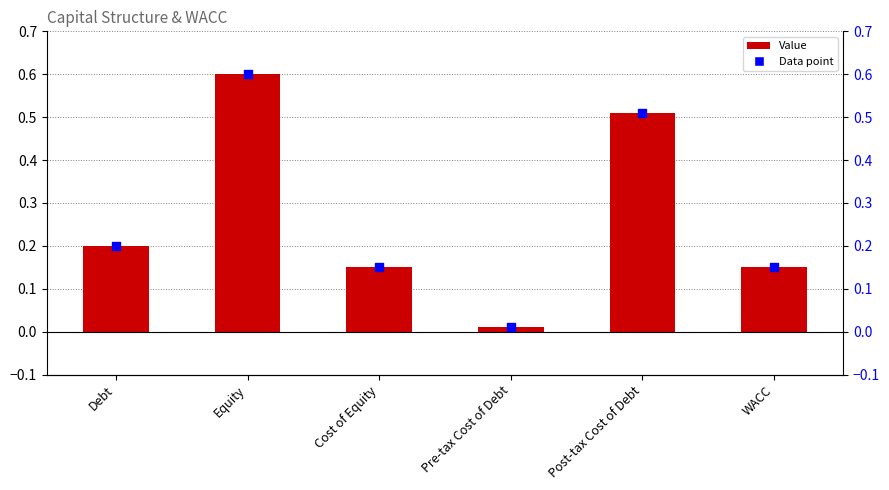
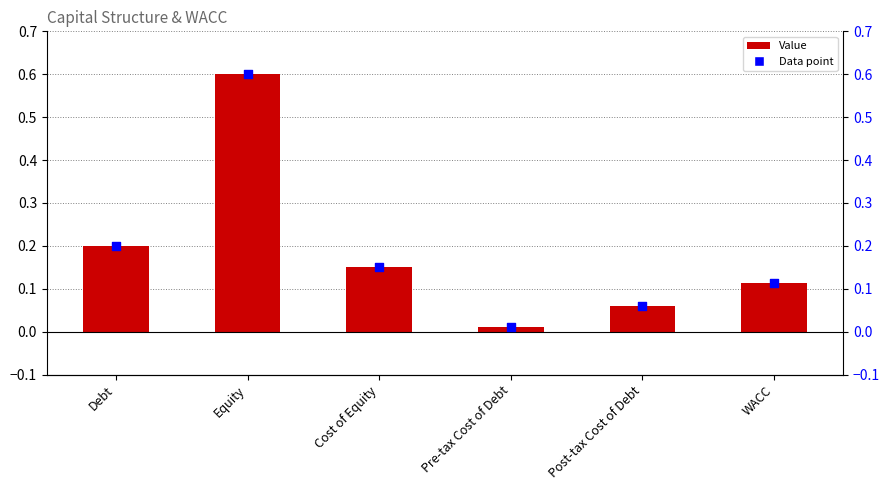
Post-tax Cost of Debt: 0.51 -> 0.06
WACC: 0.15 -> 0.11
